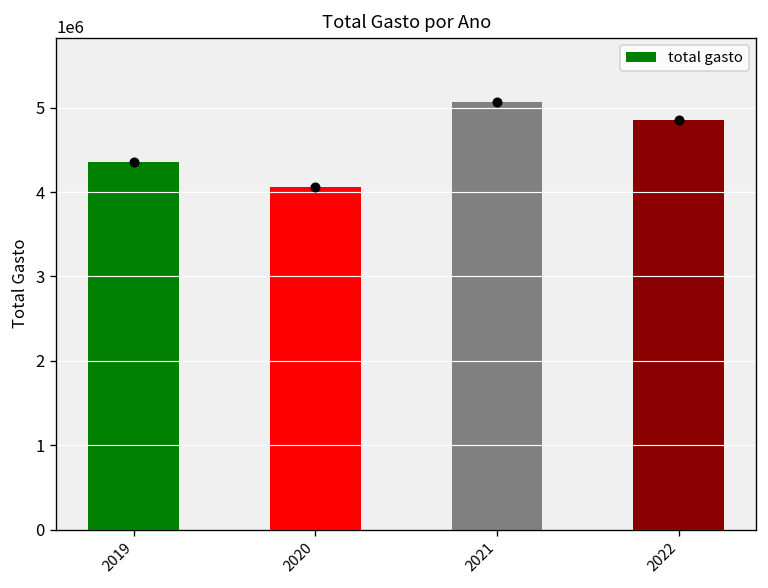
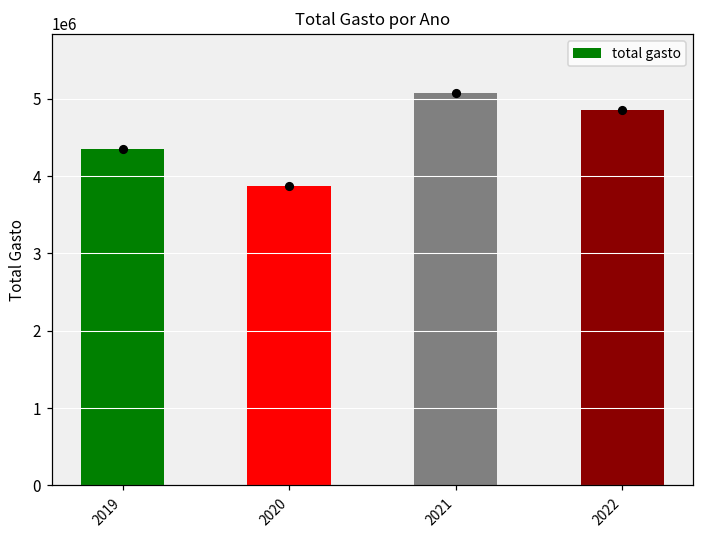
total gasto, 2020: 4100000 -> 3900000
